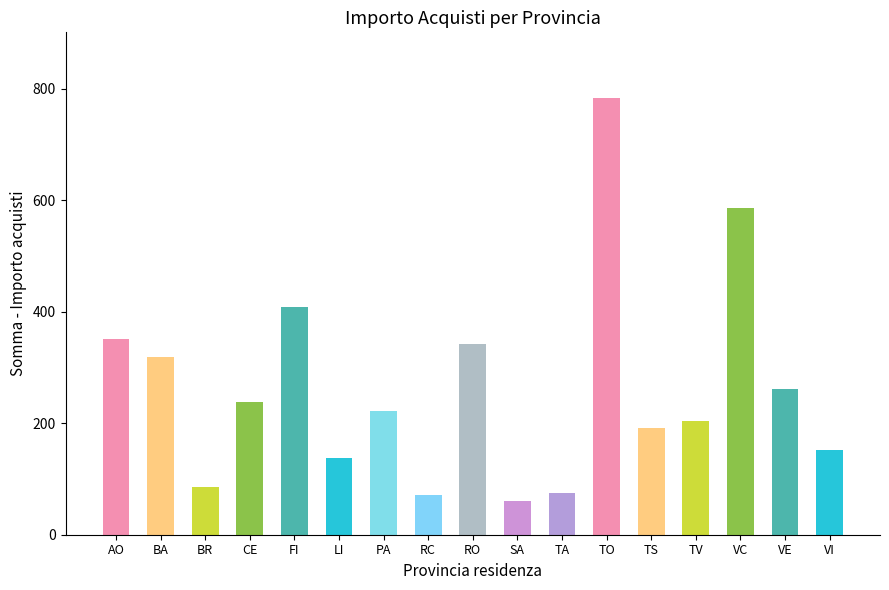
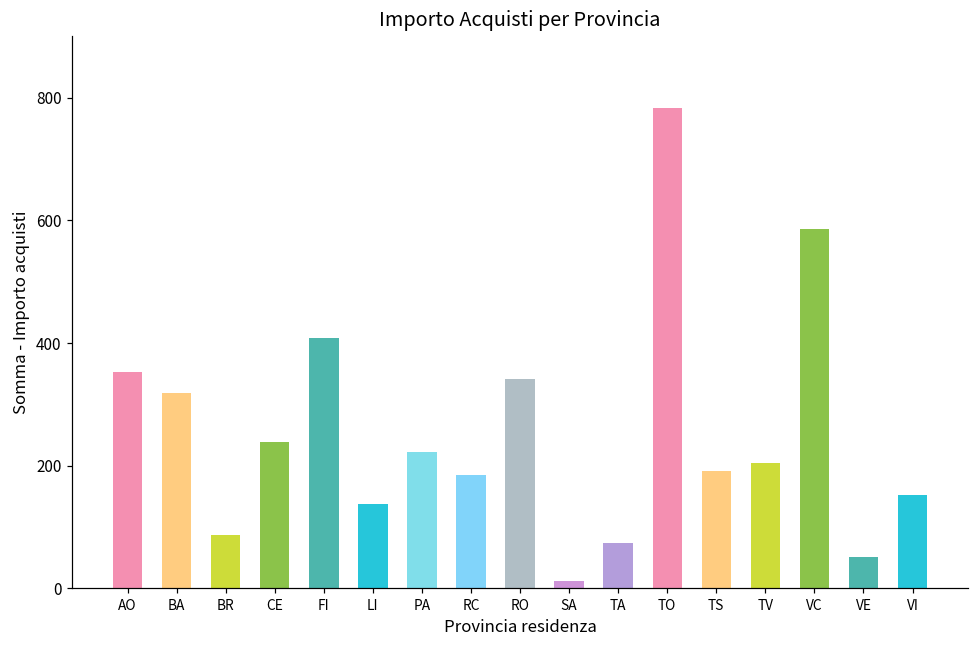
RC: 70 -> 190
SA: 60 -> 10
VE: 260 -> 50
